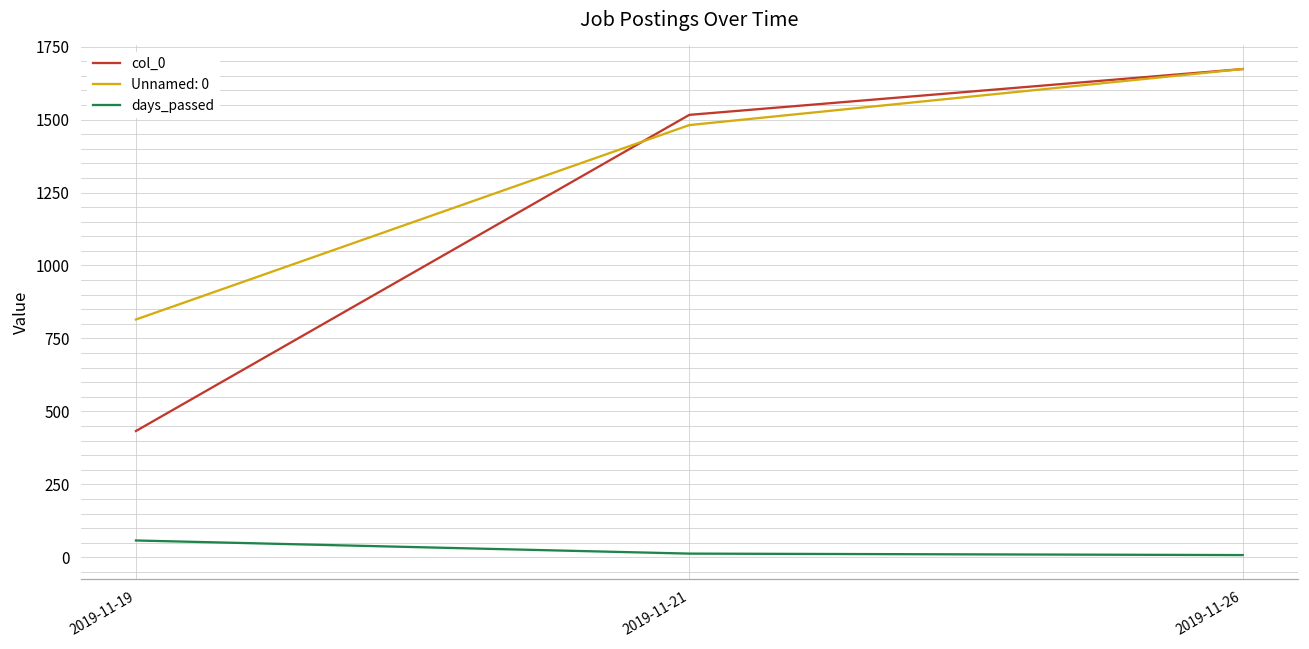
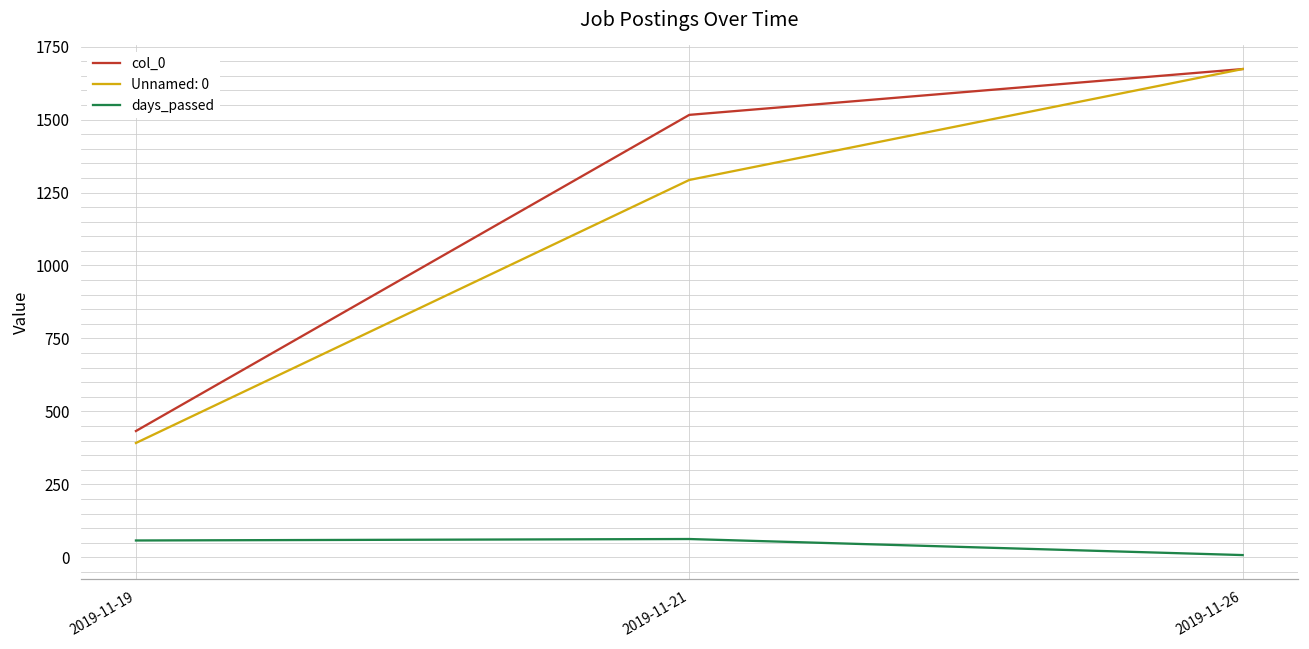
Unnamed: 0, 2019-11-19: 820 -> 390
Unnamed: 0, 2019-11-21: 1480 -> 1290
days_passed, 2019-11-21: 10 -> 60
